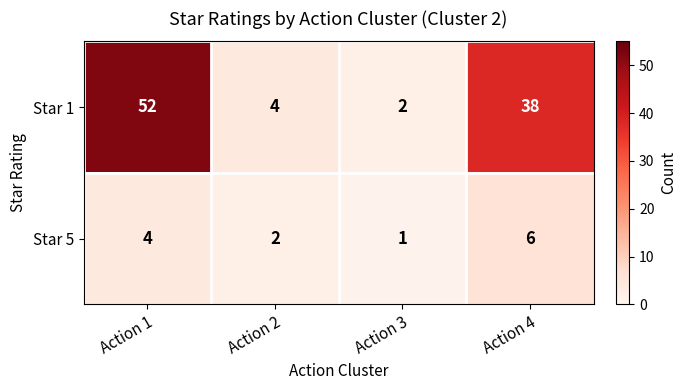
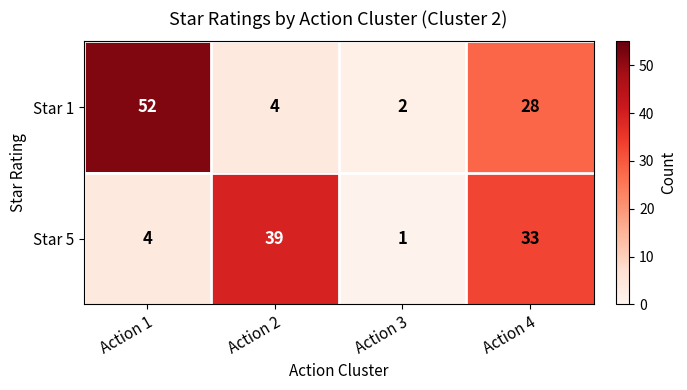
Star 1, Action 4: 38 -> 28
Star 5, Action 2: 2 -> 39
Star 5, Action 4: 6 -> 33
